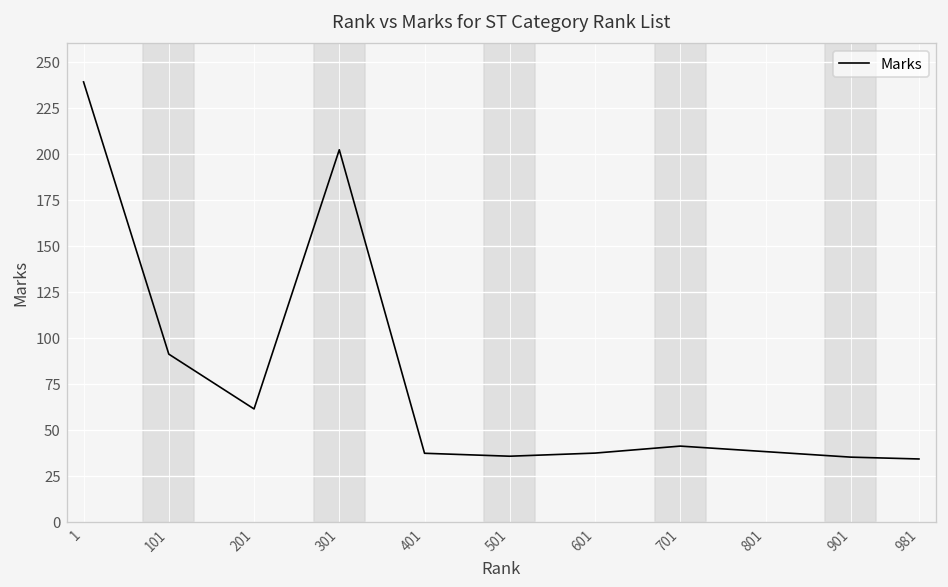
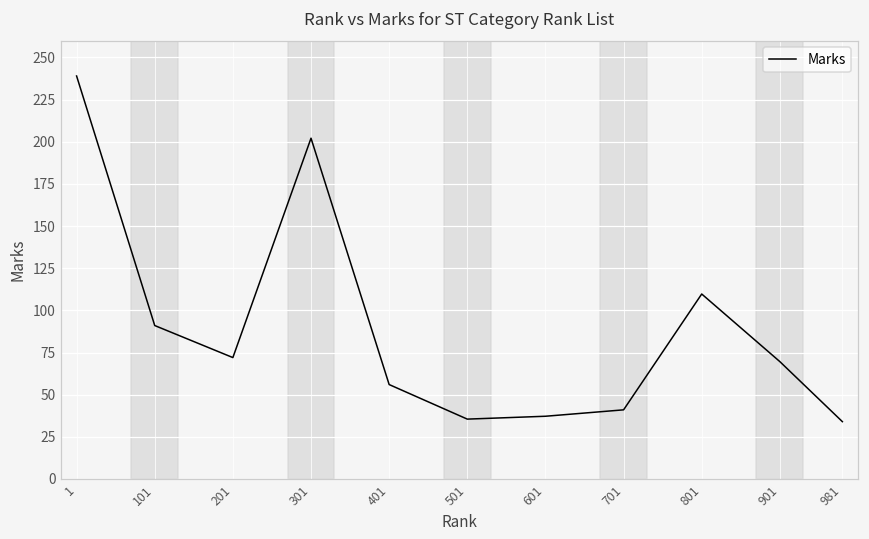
201: 61 -> 72
401: 37 -> 56
801: 38 -> 110
901: 35 -> 70
